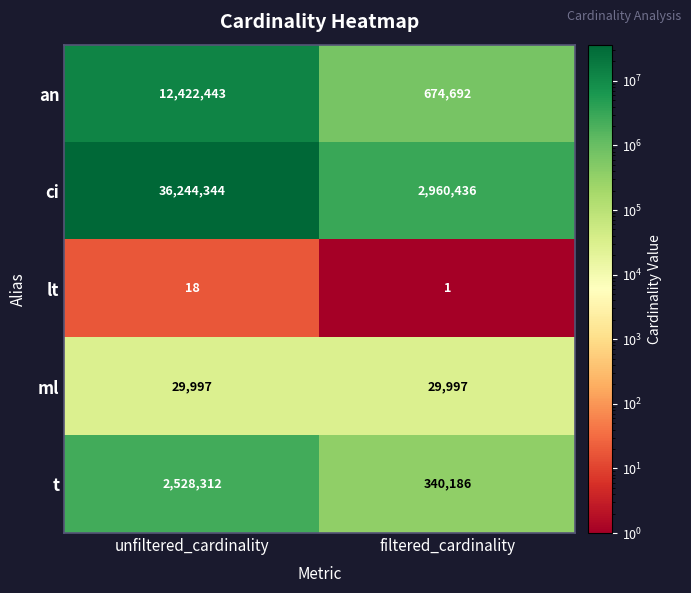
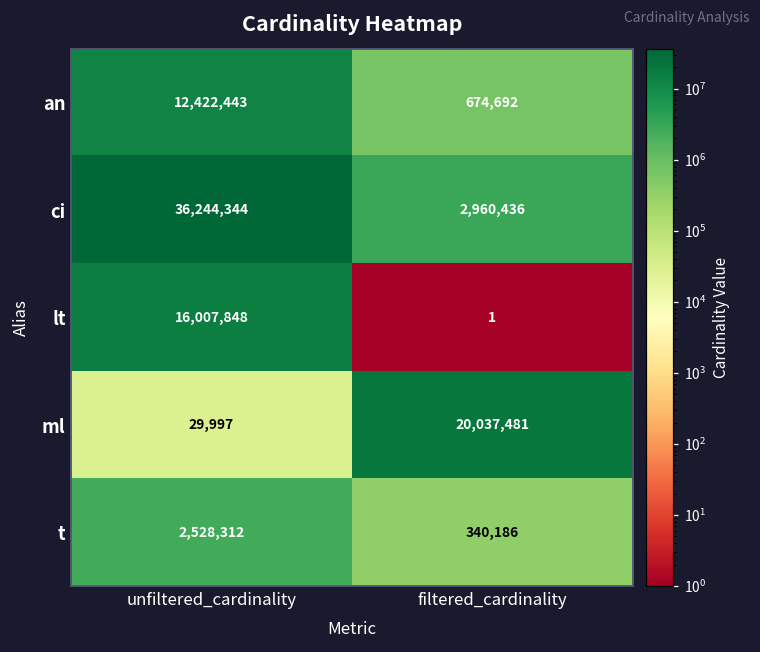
lt, unfiltered_cardinality: 18 -> 16,007,848
ml, filtered_cardinality: 29,997 -> 20,037,481
